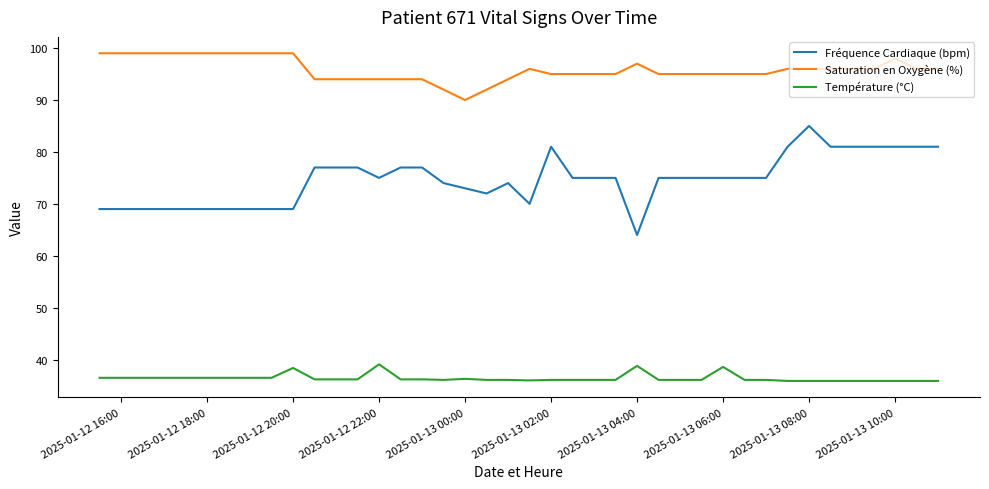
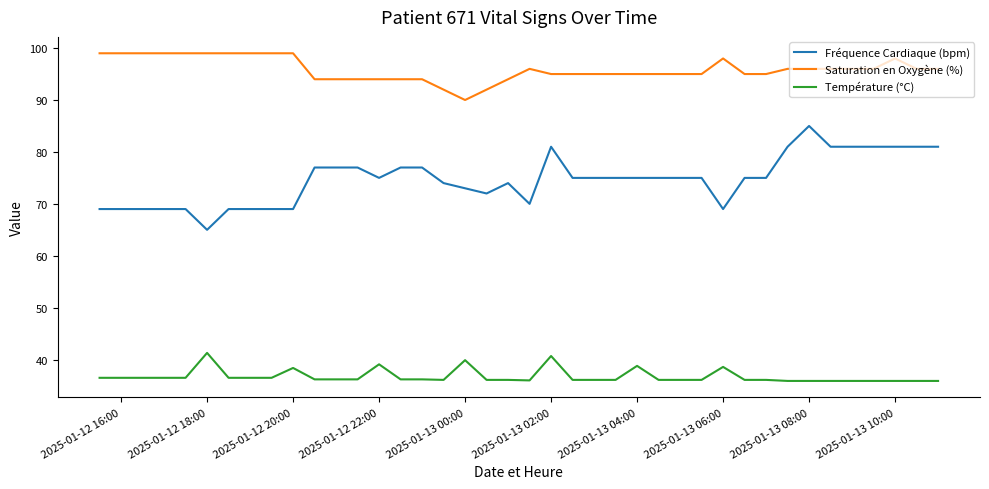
Fréquence Cardiaque (bpm), 2025-01-12 18:00: 69 -> 65
Température (°C), 2025-01-12 18:00: 37 -> 41
Température (°C), 2025-01-13 00:00: 36 -> 40
Température (°C), 2025-01-13 02:00: 36 -> 41
Fréquence Cardiaque (bpm), 2025-01-13 04:00: 64 -> 75
Saturation en Oxygène (%), 2025-01-13 04:00: 97 -> 95
Fréquence Cardiaque (bpm), 2025-01-13 06:00: 75 -> 69
Saturation en Oxygène (%), 2025-01-13 06:00: 95 -> 98
